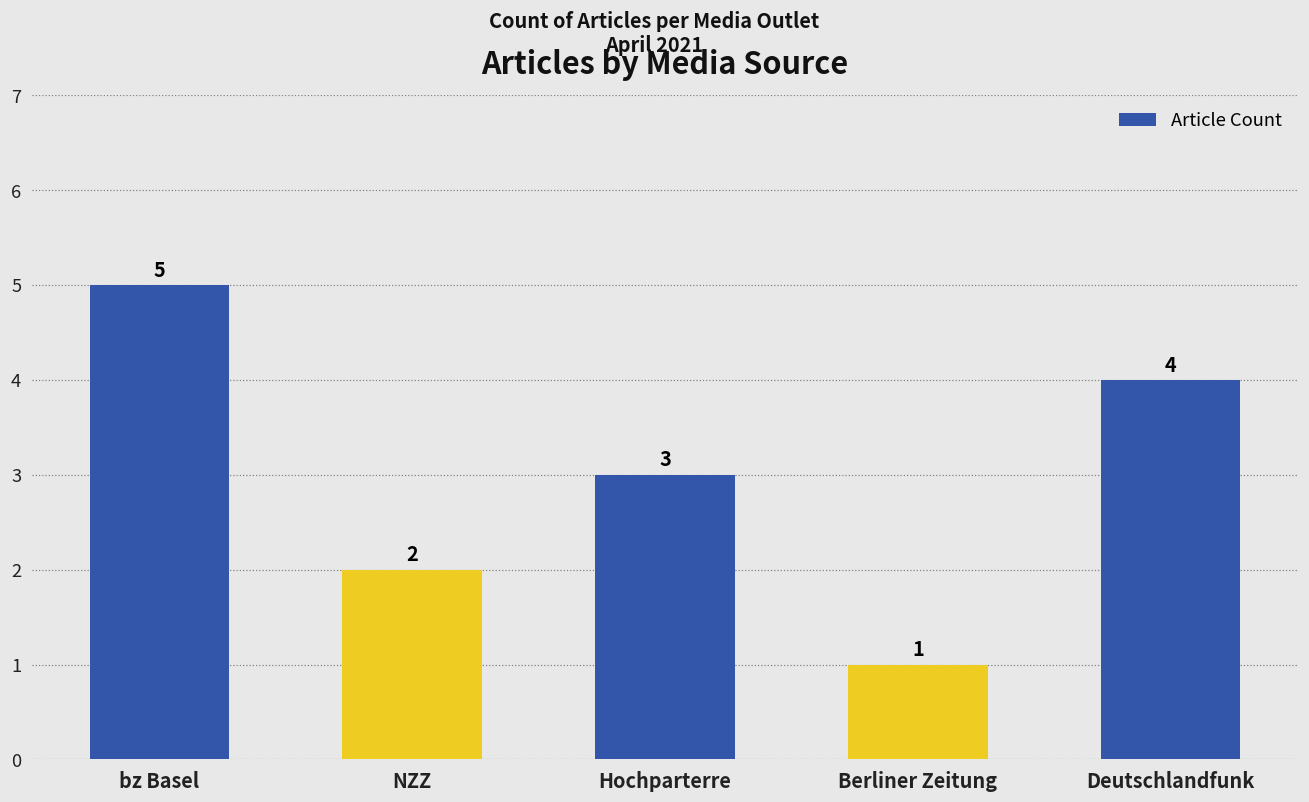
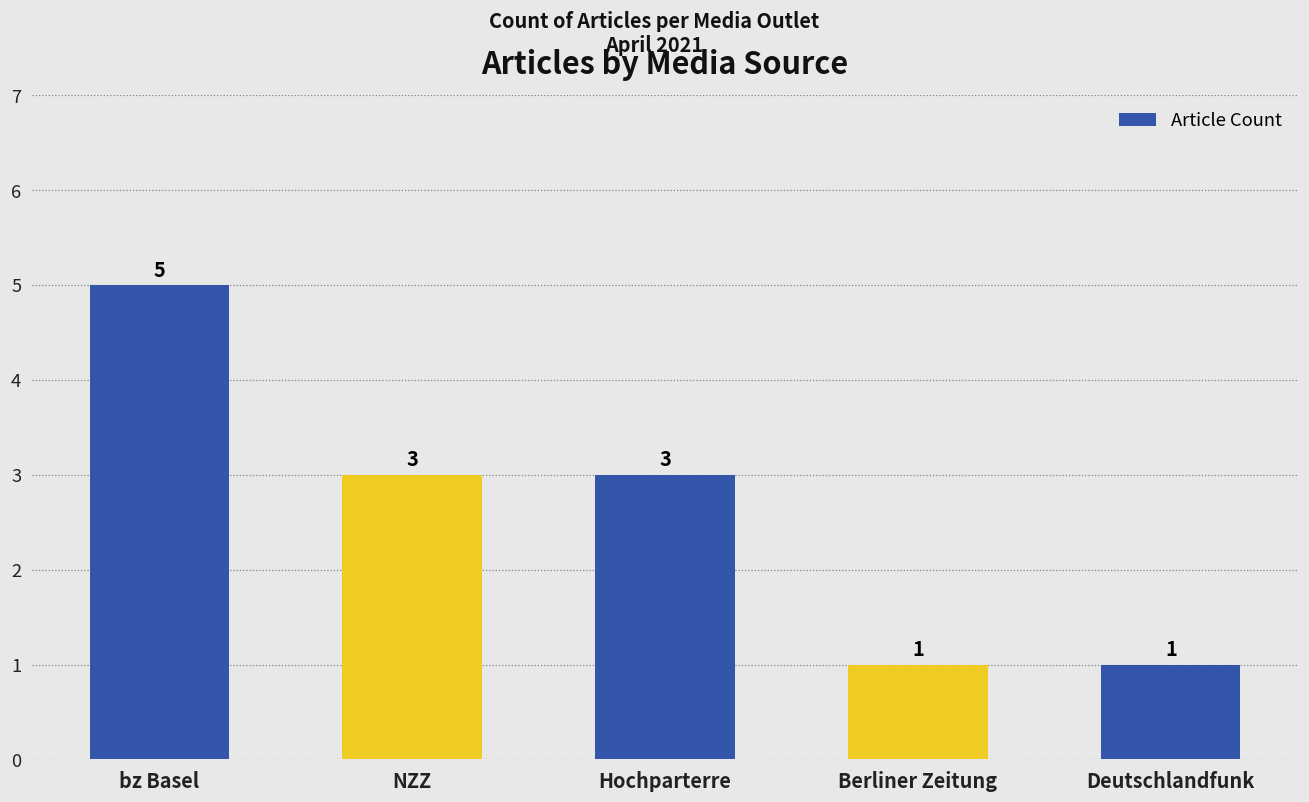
NZZ: 2 -> 3
Deutschlandfunk: 4 -> 1
